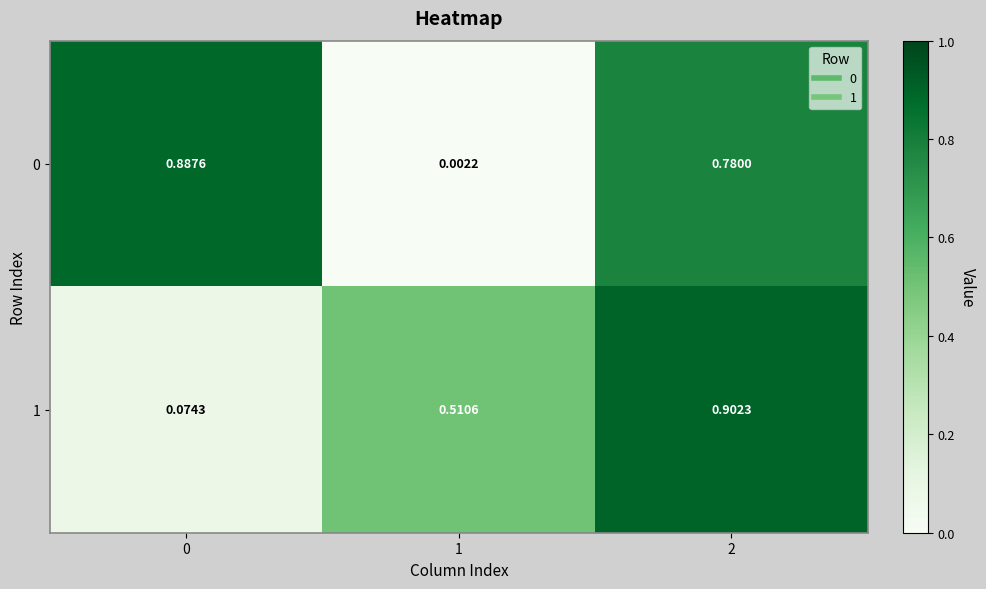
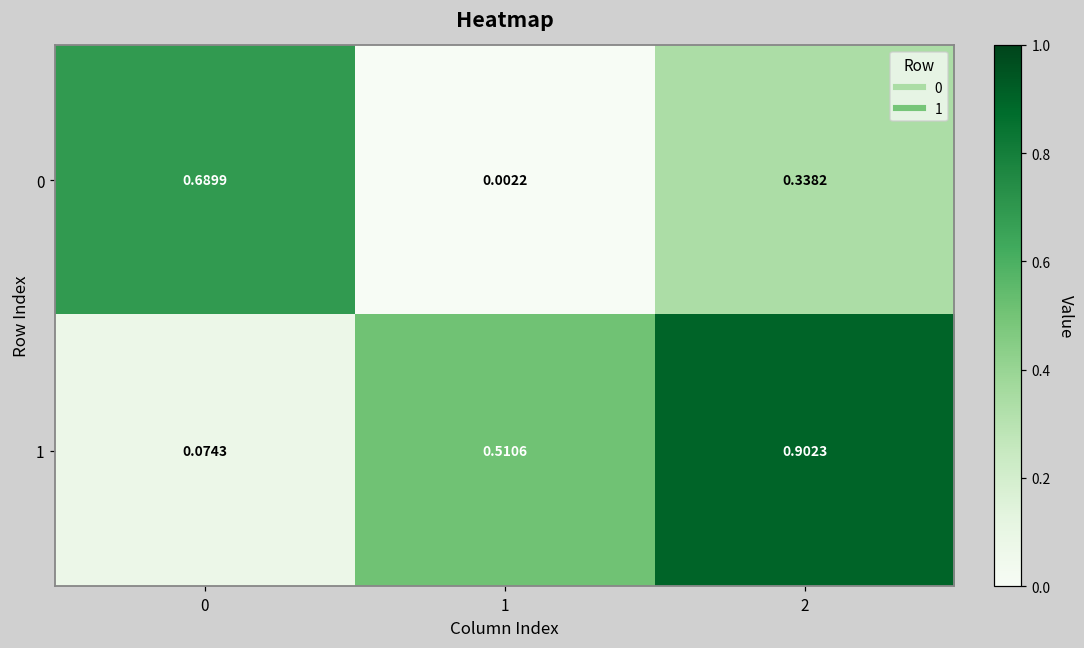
0, 0: 0.8876 -> 0.6899
0, 2: 0.7800 -> 0.3382
